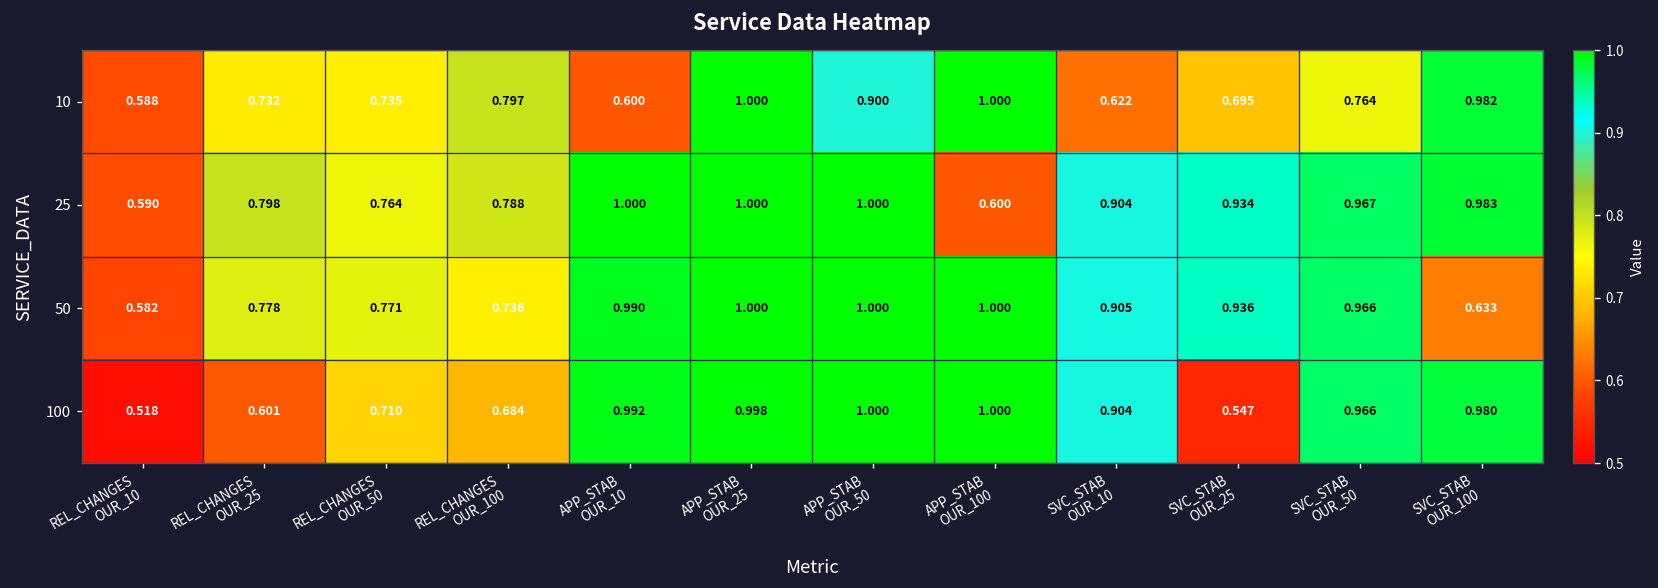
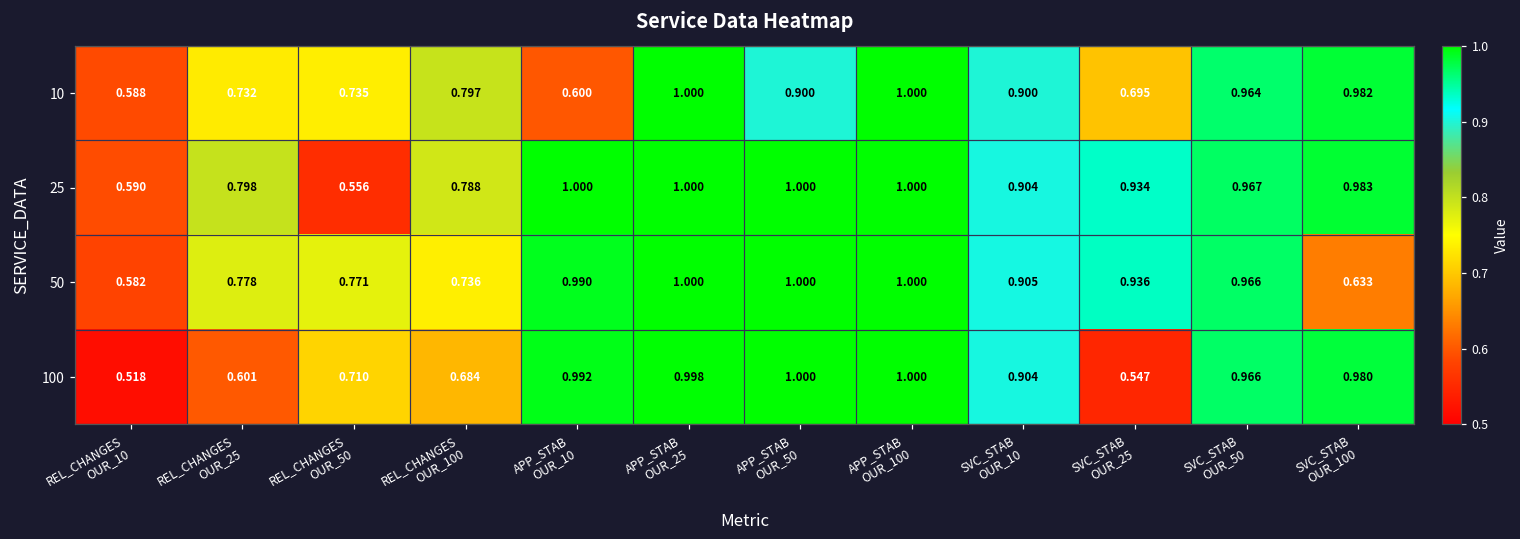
10, SVC_STAB OUR_10: 0.622 -> 0.900
10, SVC_STAB OUR_50: 0.764 -> 0.964
25, REL_CHANGES OUR_50: 0.764 -> 0.556
25, APP_STAB OUR_100: 0.600 -> 1.000
